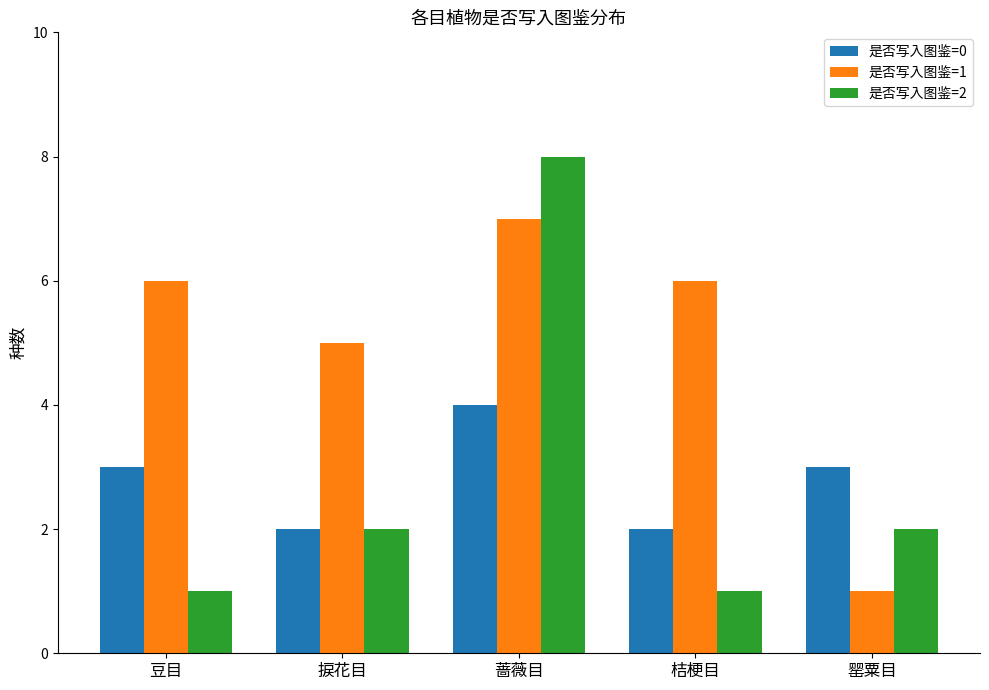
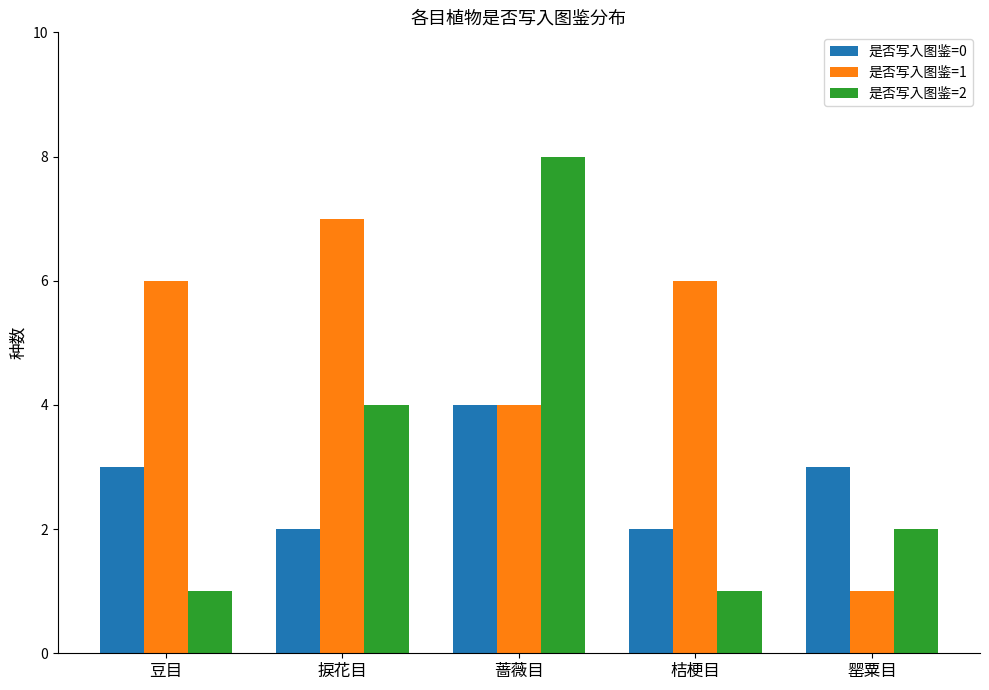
是否写入图鉴=1, 捩花目: 5 -> 7
是否写入图鉴=2, 捩花目: 2 -> 4
是否写入图鉴=1, 蔷薇目: 7 -> 4
